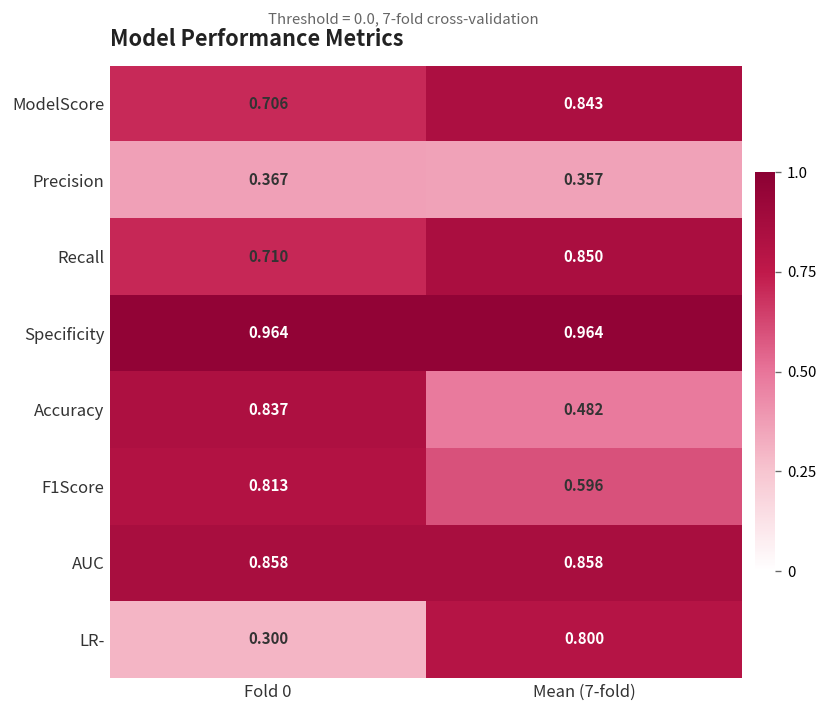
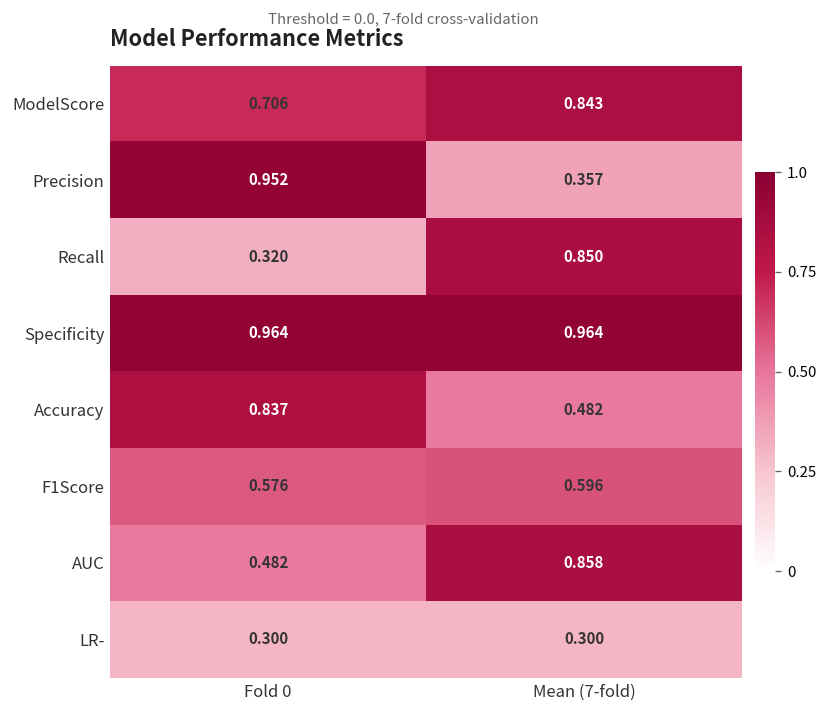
Precision, Fold 0: 0.367 -> 0.952
Recall, Fold 0: 0.710 -> 0.320
F1Score, Fold 0: 0.813 -> 0.576
AUC, Fold 0: 0.858 -> 0.482
LR-, Mean (7-fold): 0.800 -> 0.300
